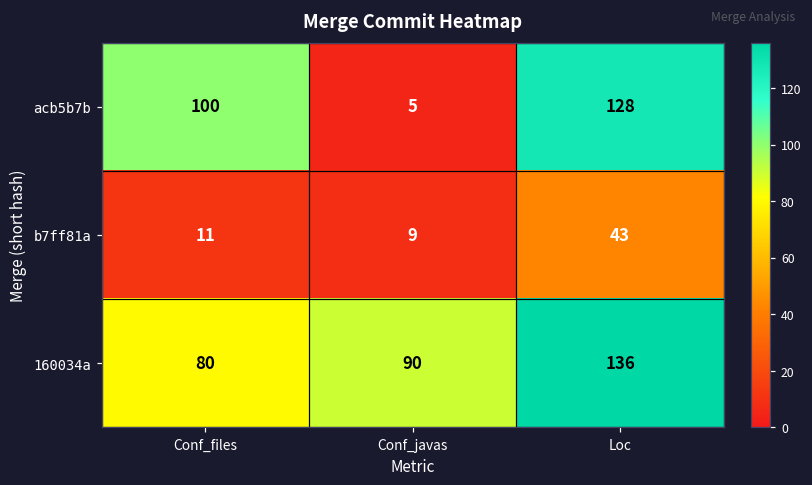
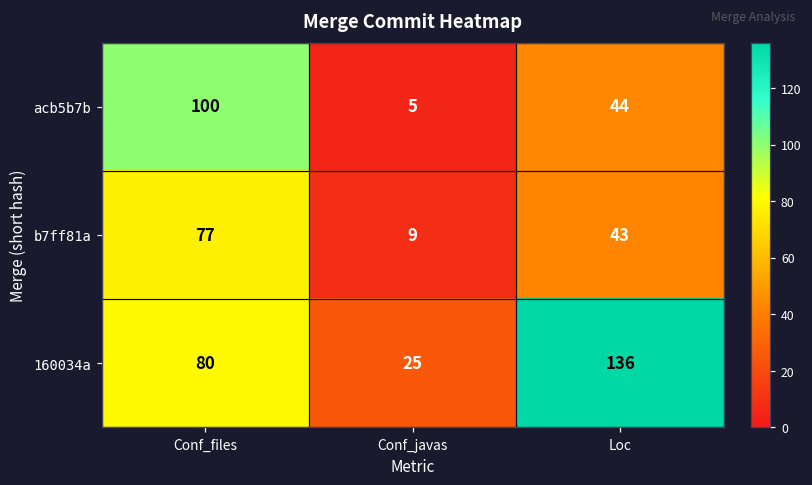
acb5b7b, Loc: 128 -> 44
b7ff81a, Conf_files: 11 -> 77
160034a, Conf_javas: 90 -> 25
